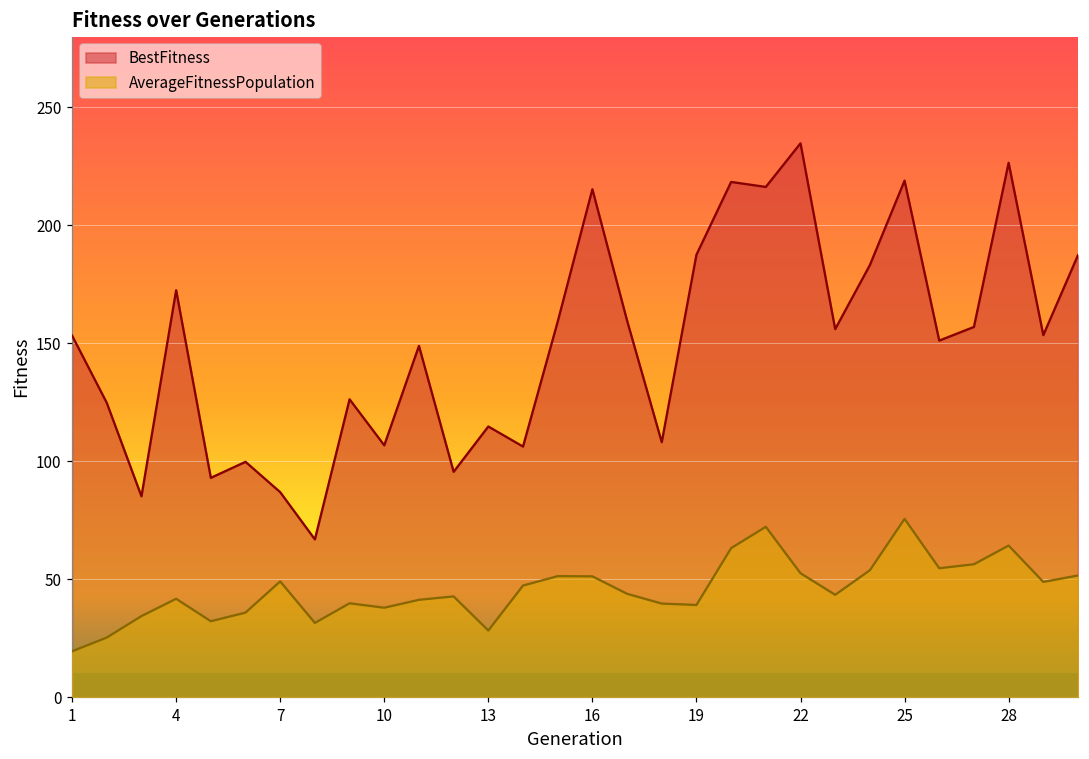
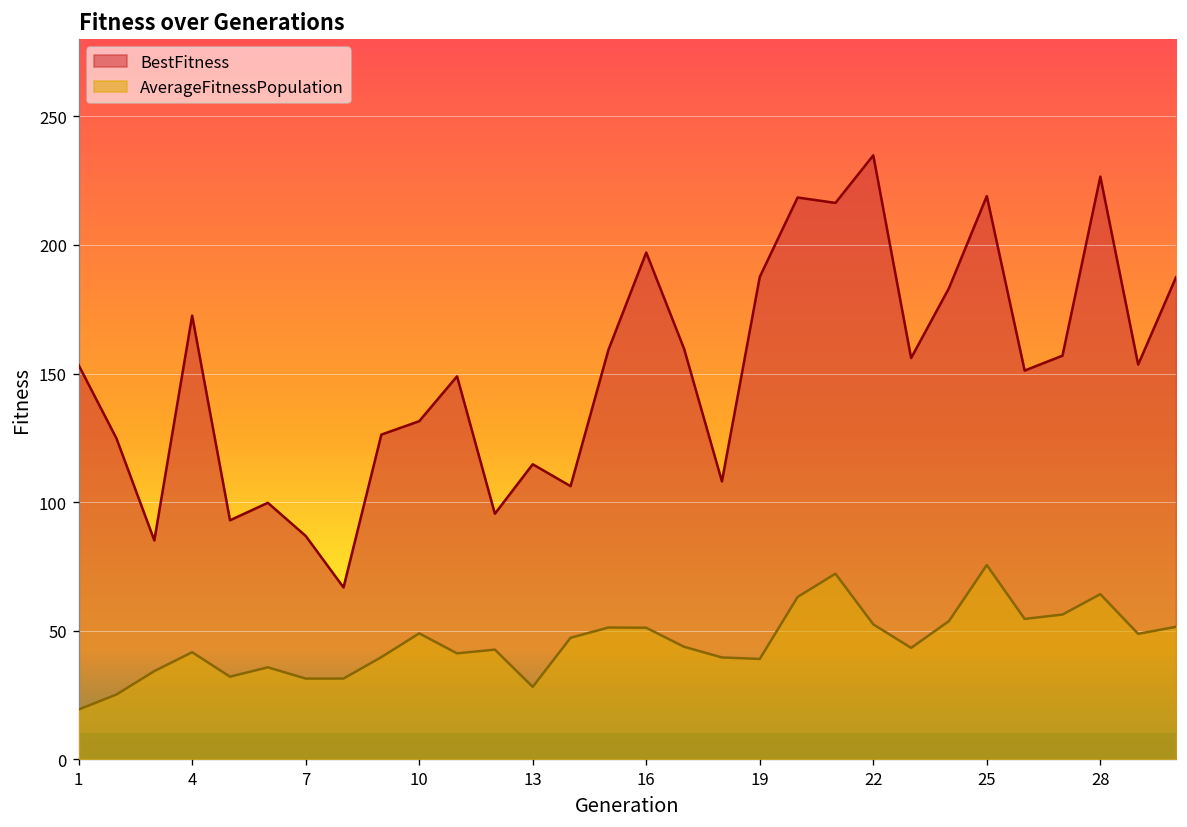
AverageFitnessPopulation, 7: 49 -> 31
BestFitness, 10: 107 -> 131
AverageFitnessPopulation, 10: 38 -> 49
BestFitness, 16: 215 -> 197
